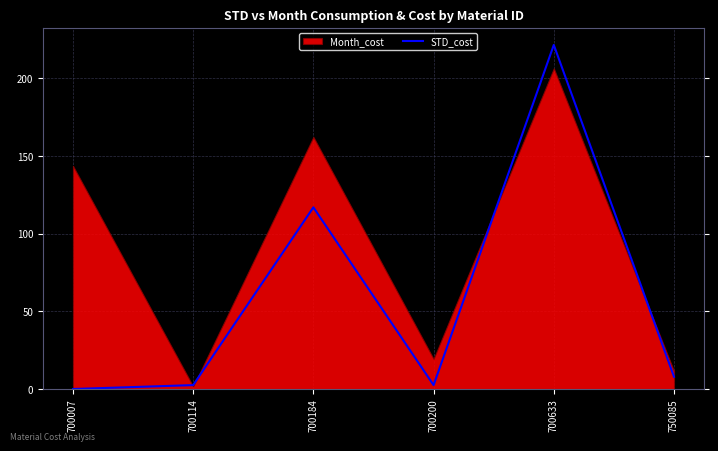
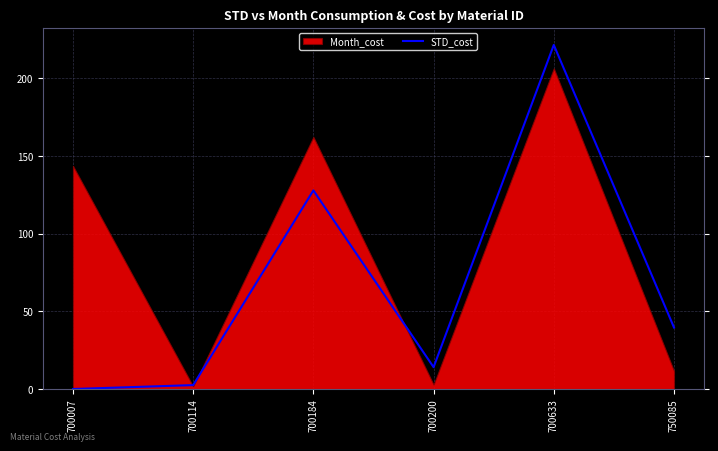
STD_cost, 700184: 117 -> 128
STD_cost, 700200: 3 -> 14
Month_cost, 700200: 19 -> 3
STD_cost, 750085: 8 -> 40
